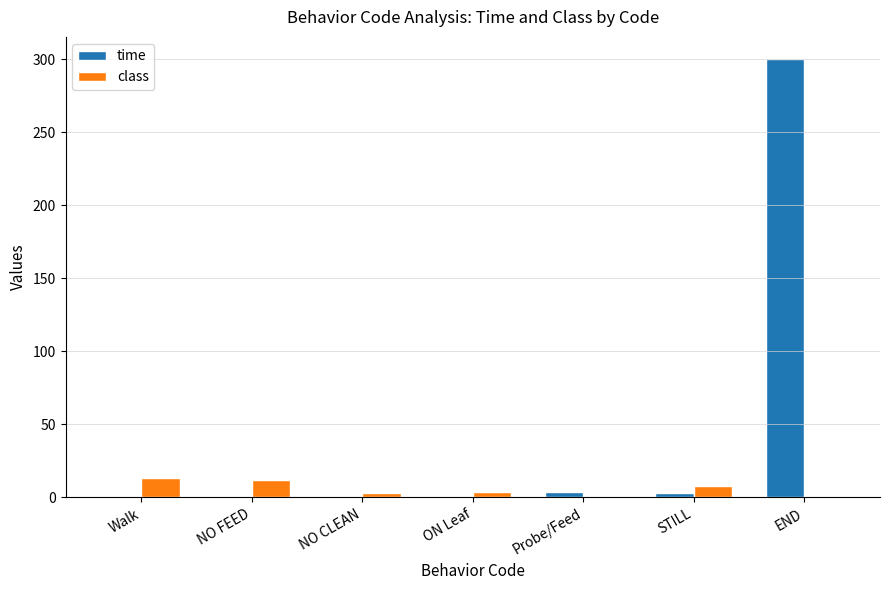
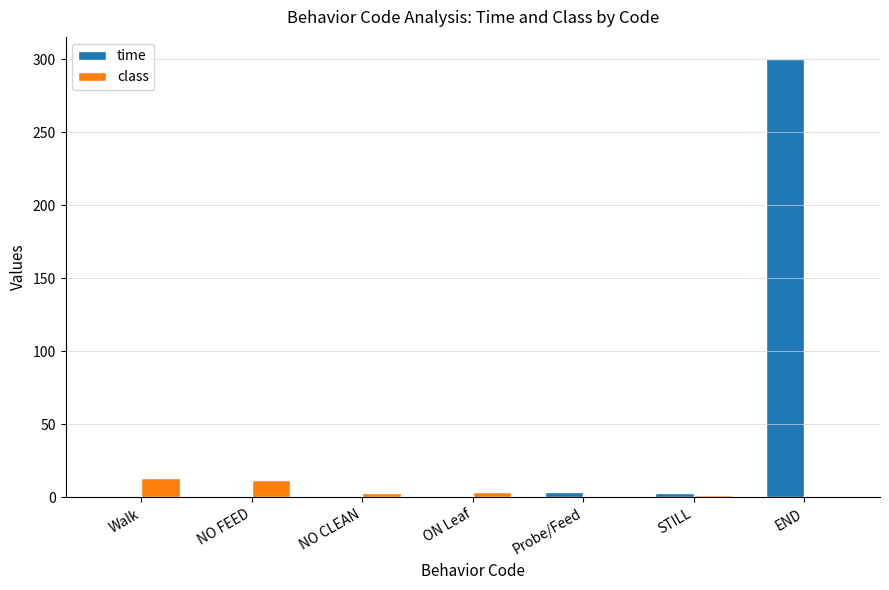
class, STILL: 8 -> 2
